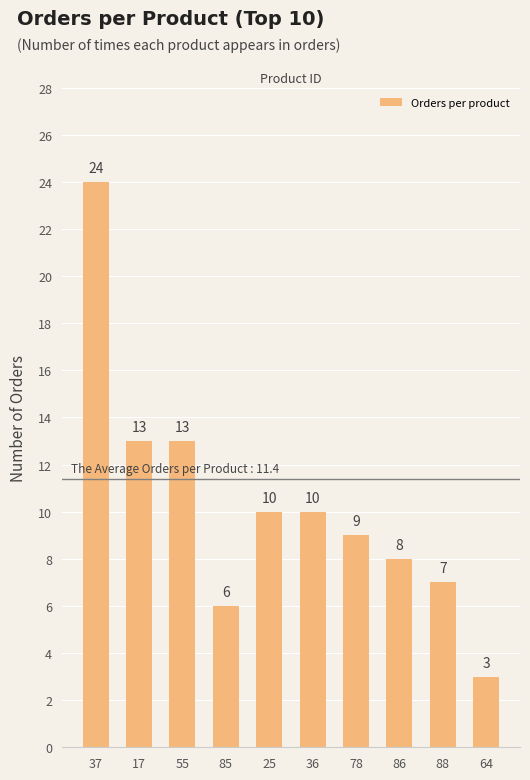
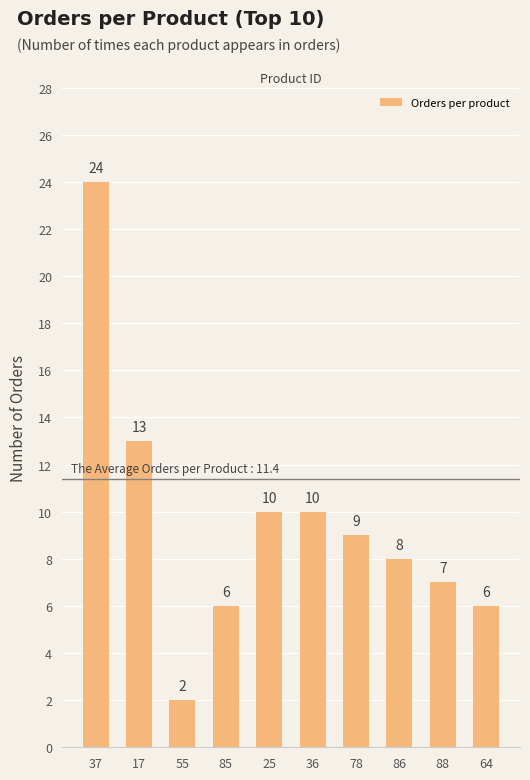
55: 13 -> 2
64: 3 -> 6
